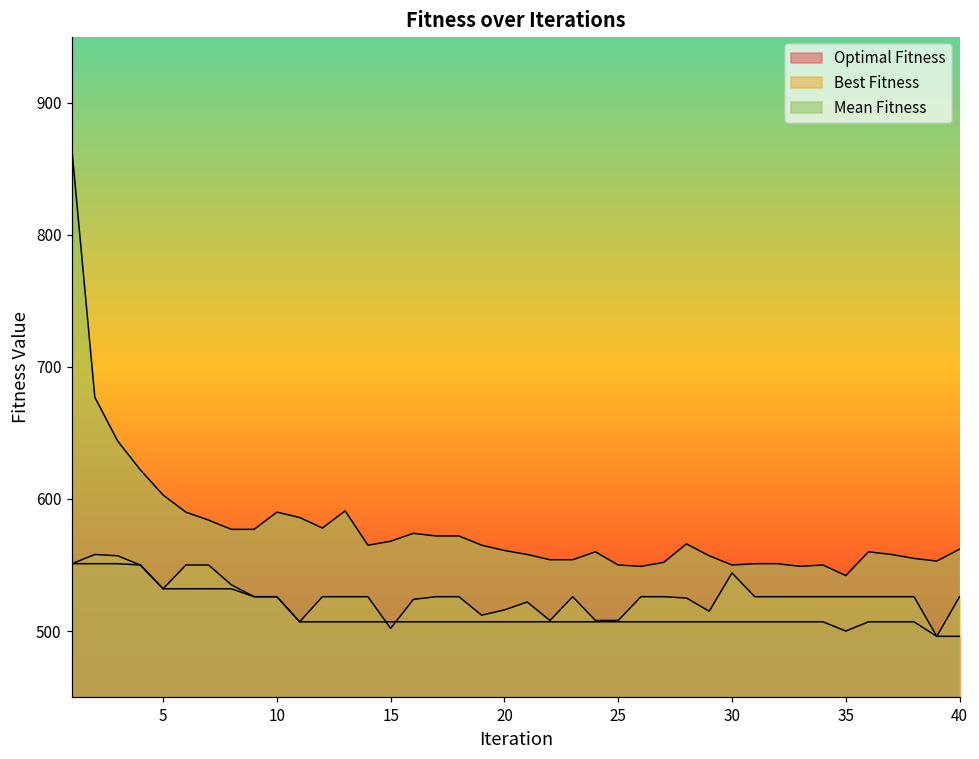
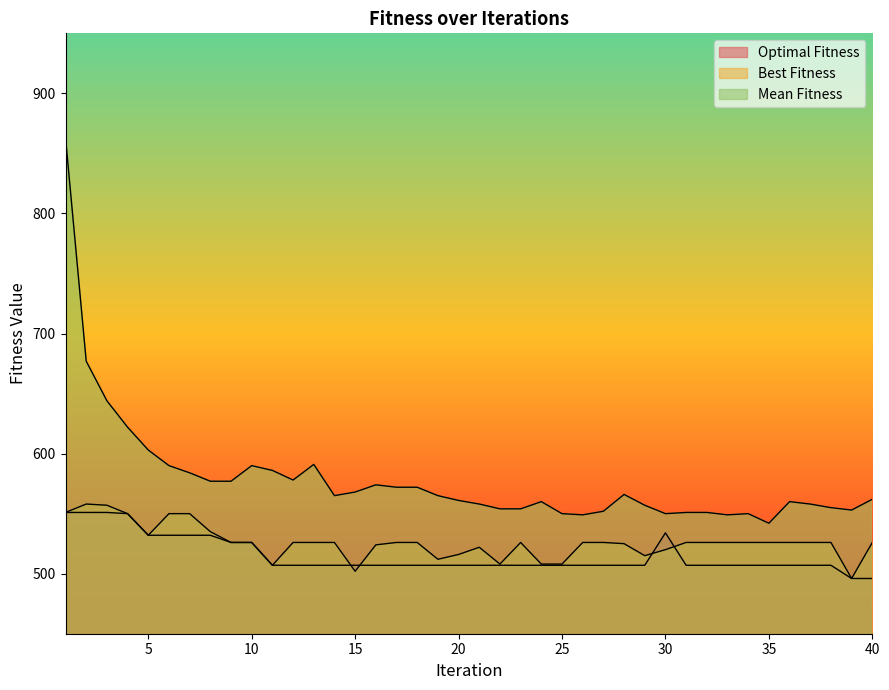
Optimal Fitness, 30: 507 -> 534
Best Fitness, 30: 544 -> 520
Optimal Fitness, 35: 500 -> 507
